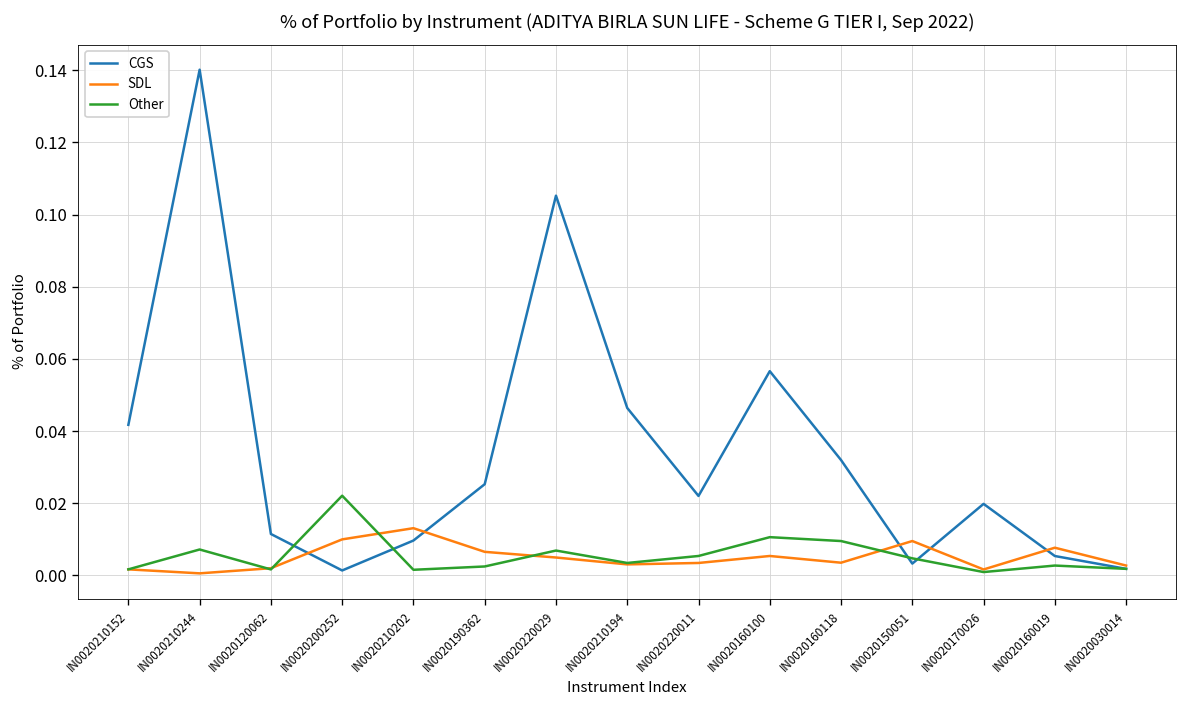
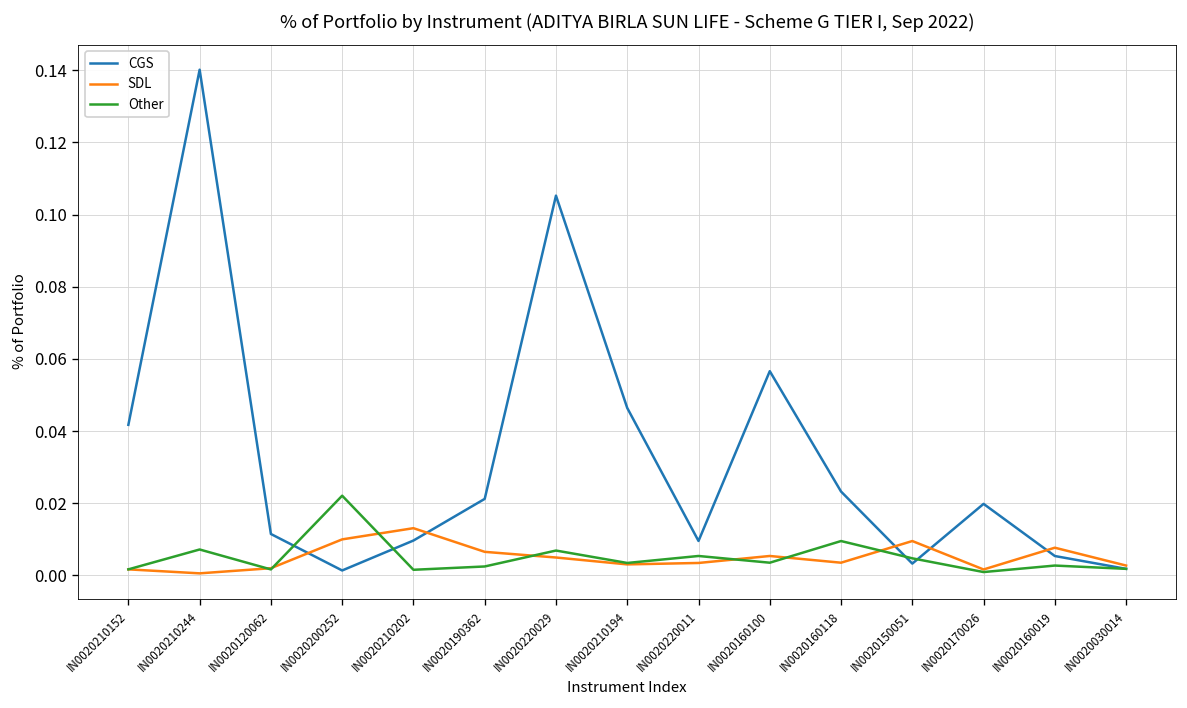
CGS, IN0020190362: 0.025 -> 0.021
CGS, IN0020220011: 0.022 -> 0.010
Other, IN0020160100: 0.011 -> 0.004
CGS, IN0020160118: 0.032 -> 0.023
